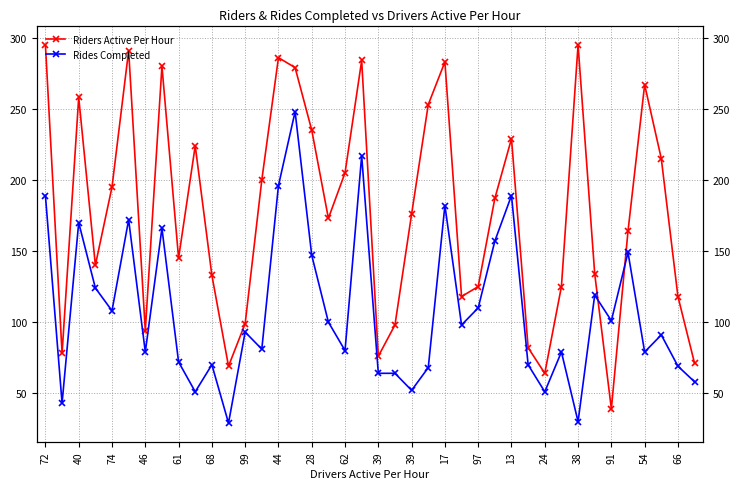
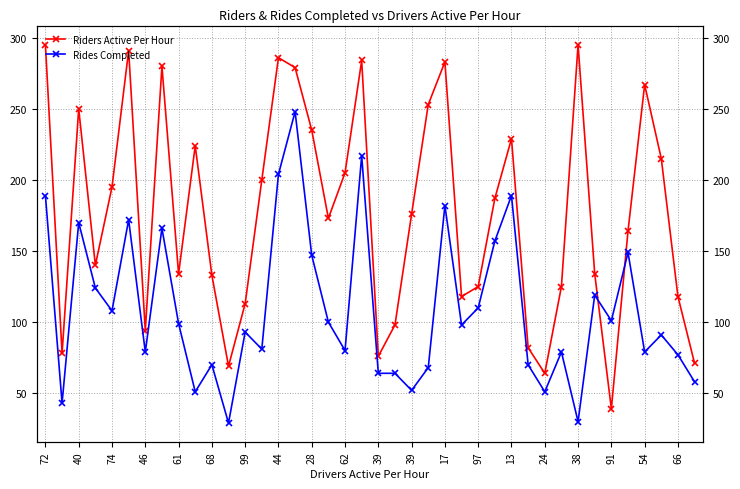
Riders Active Per Hour, 40: 258 -> 250
Riders Active Per Hour, 61: 145 -> 134
Rides Completed, 61: 72 -> 99
Riders Active Per Hour, 99: 99 -> 113
Rides Completed, 44: 196 -> 204
Rides Completed, 66: 69 -> 77
